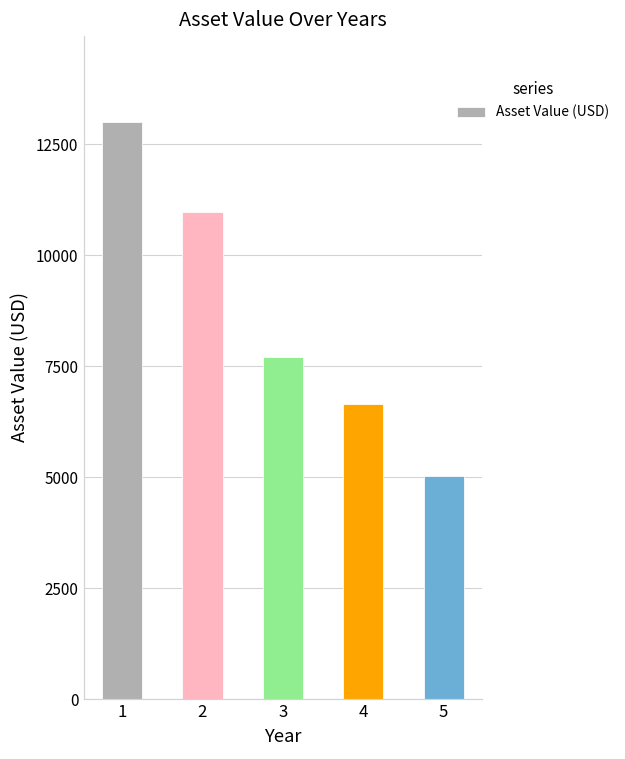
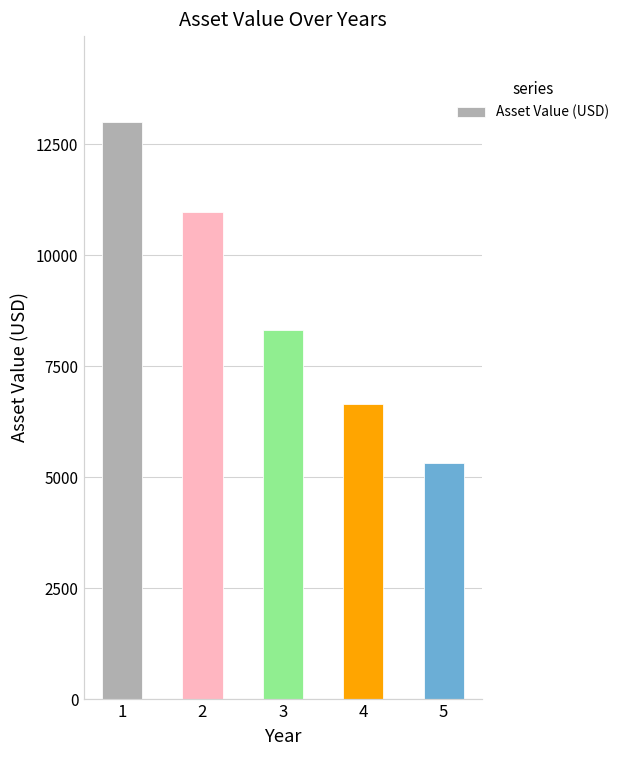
3: 7700 -> 8300
5: 5000 -> 5300
